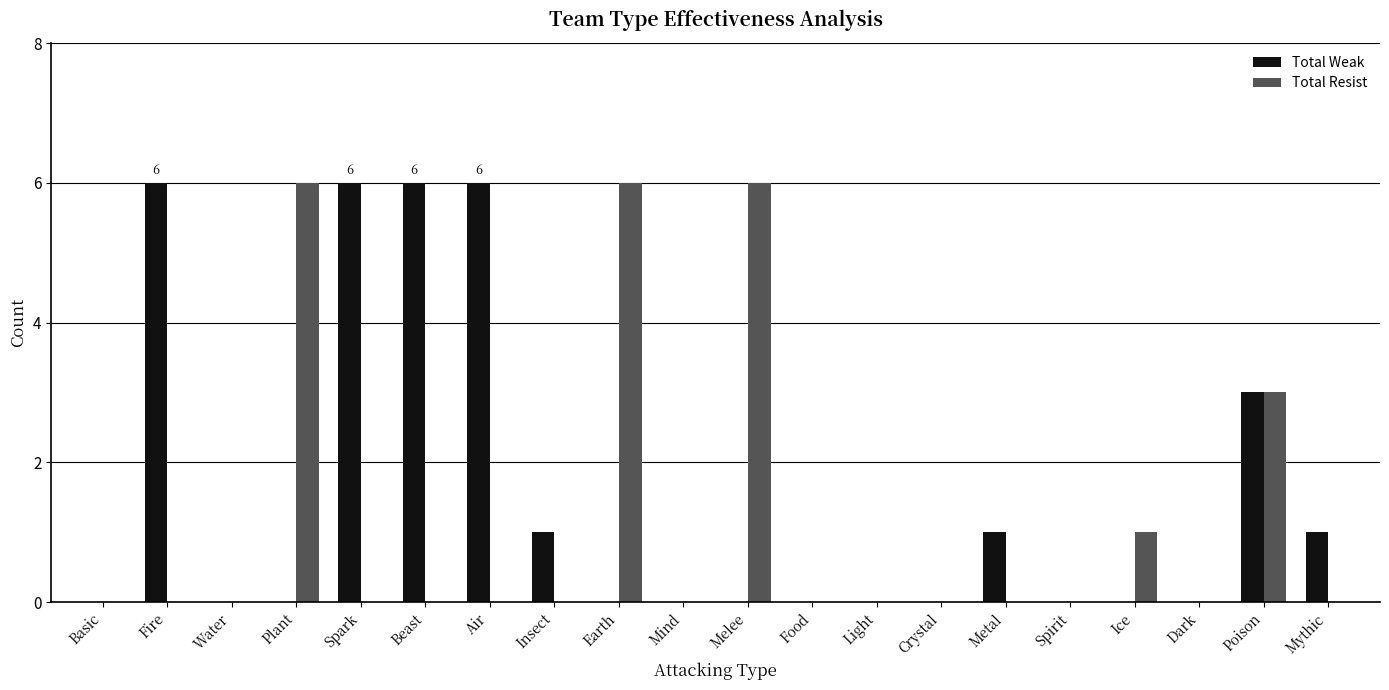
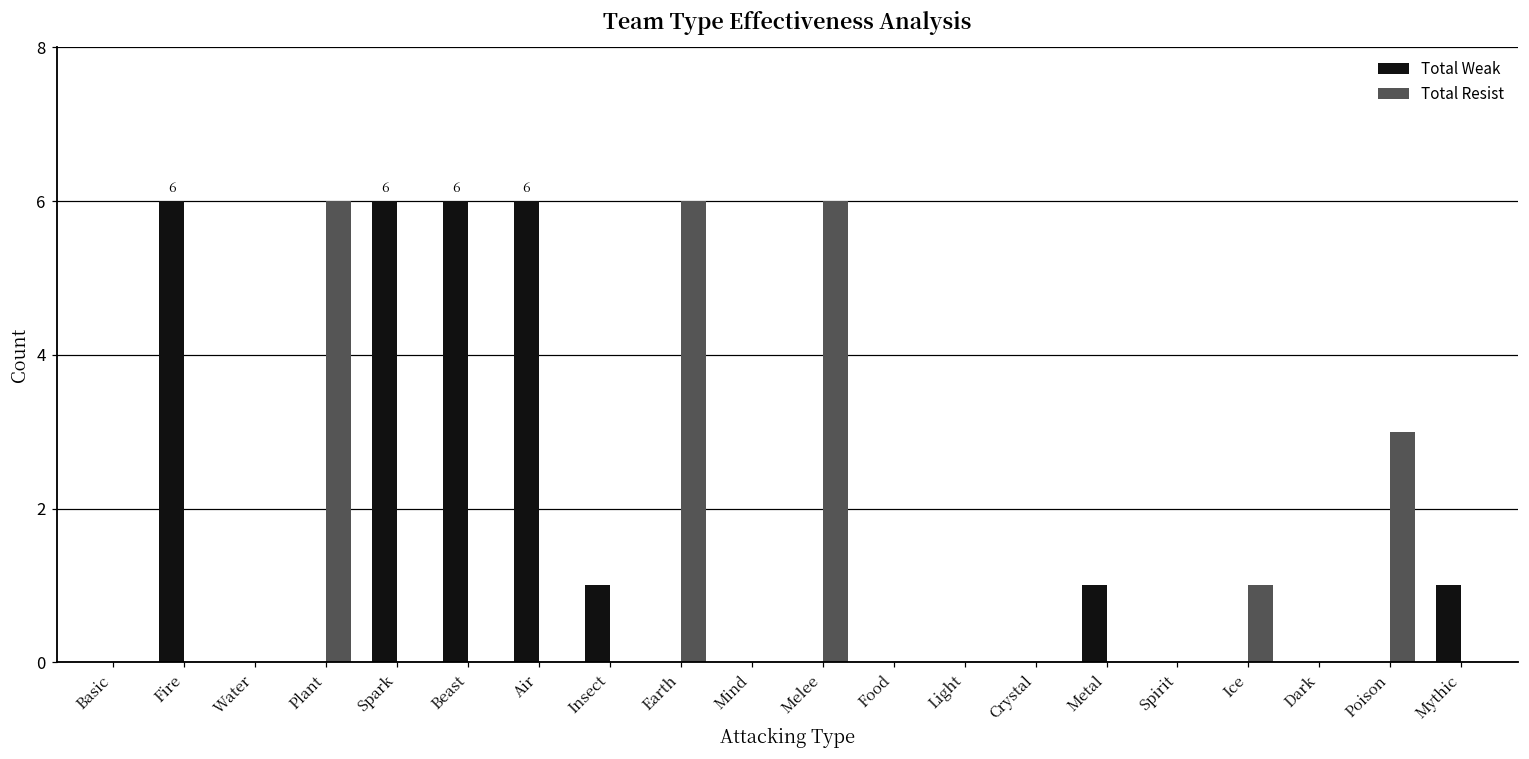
Total Weak, Poison: 3 -> 0
